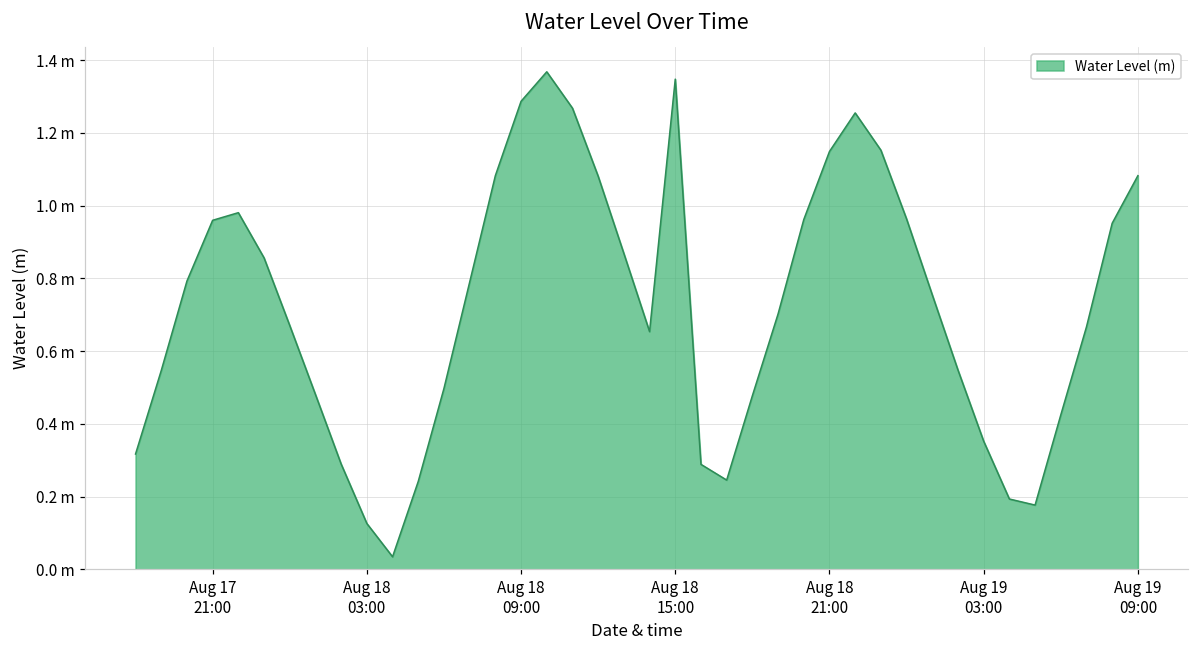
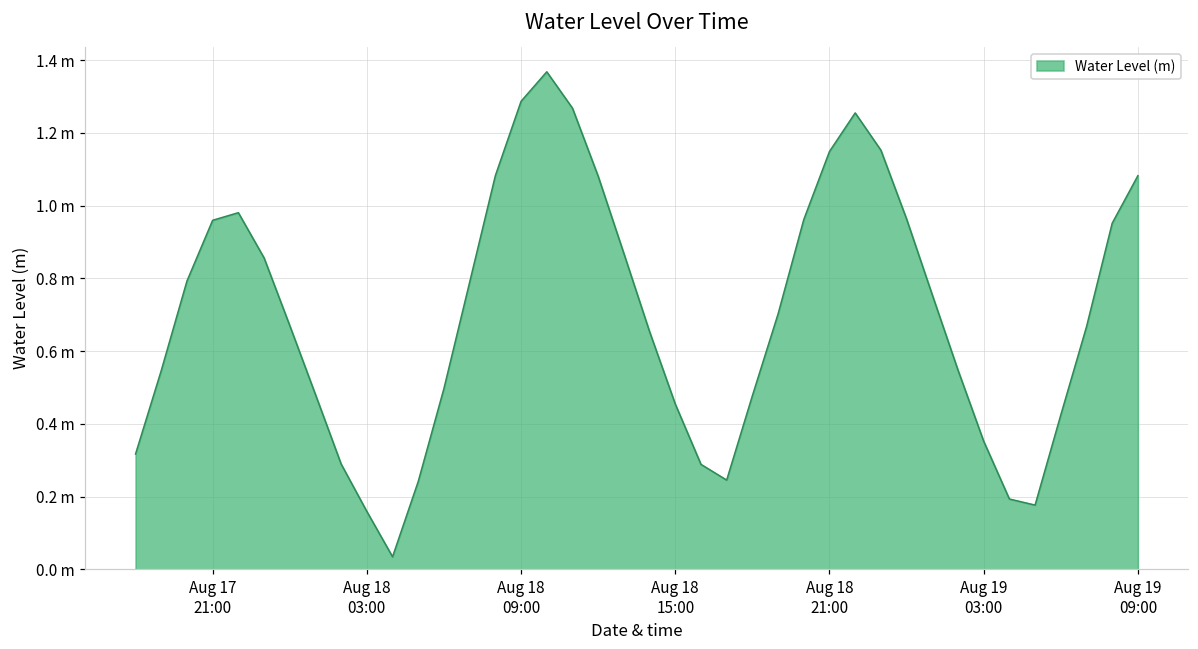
Aug 18 03:00: 0.13 m -> 0.16 m
Aug 18 15:00: 1.35 m -> 0.45 m
